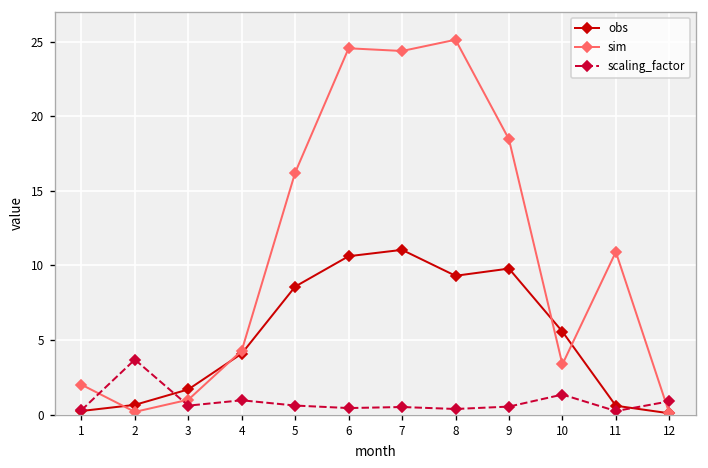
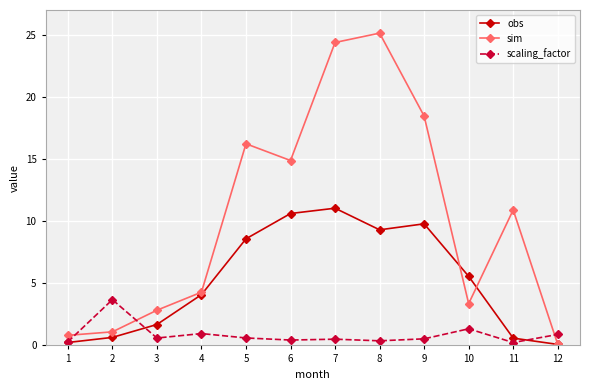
sim, 1: 2.0 -> 0.8
sim, 2: 0.2 -> 1.1
sim, 3: 1.0 -> 2.8
sim, 6: 24.6 -> 14.9
